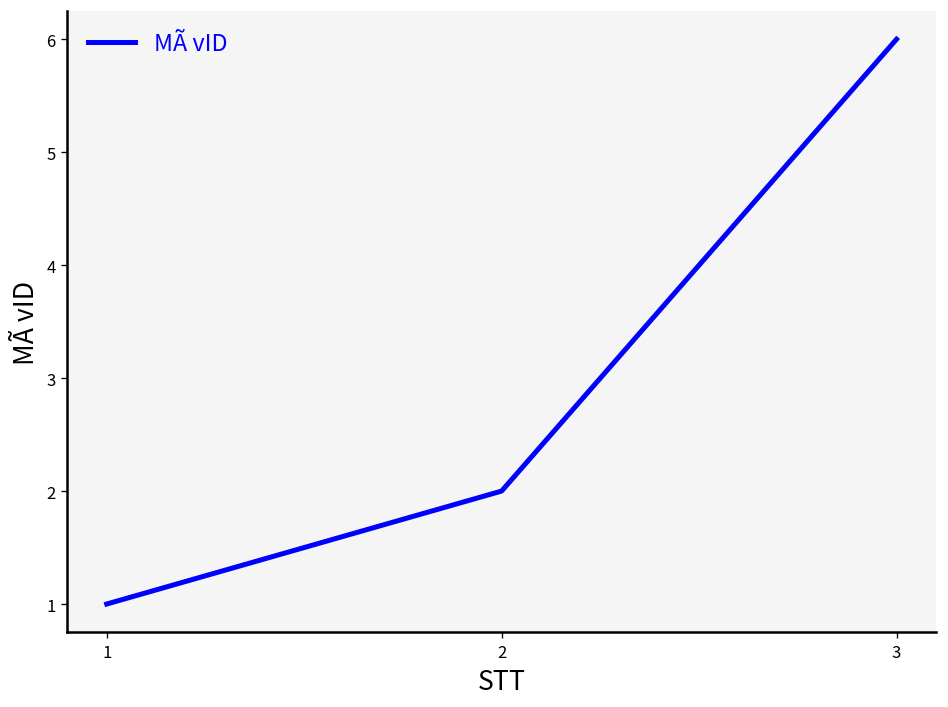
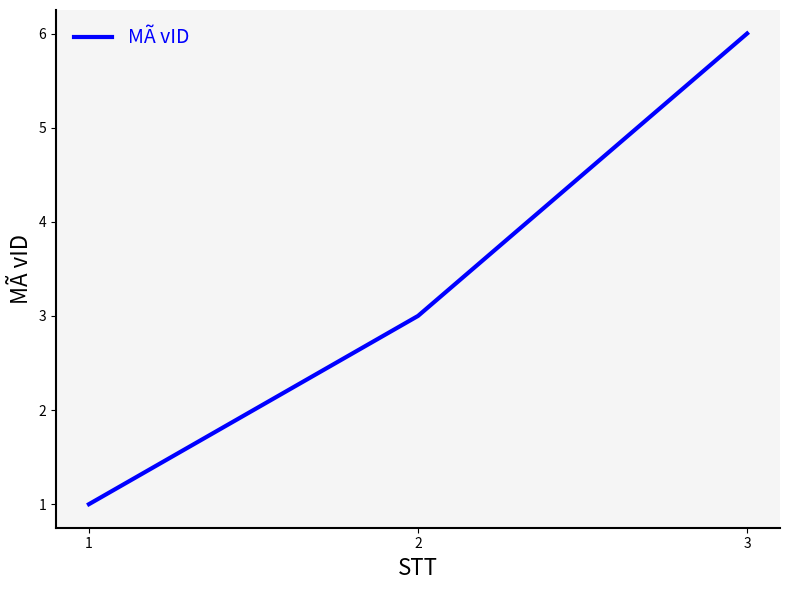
2: 2 -> 3
